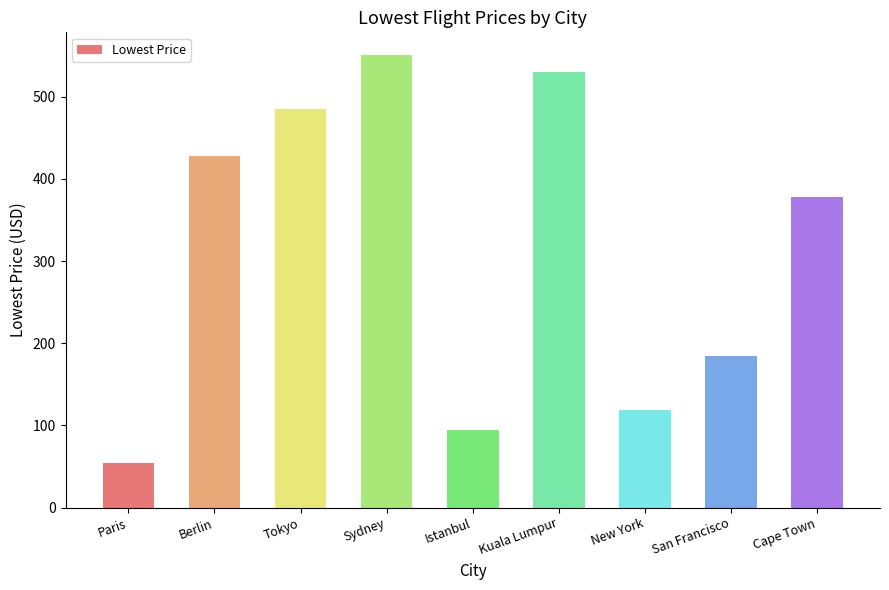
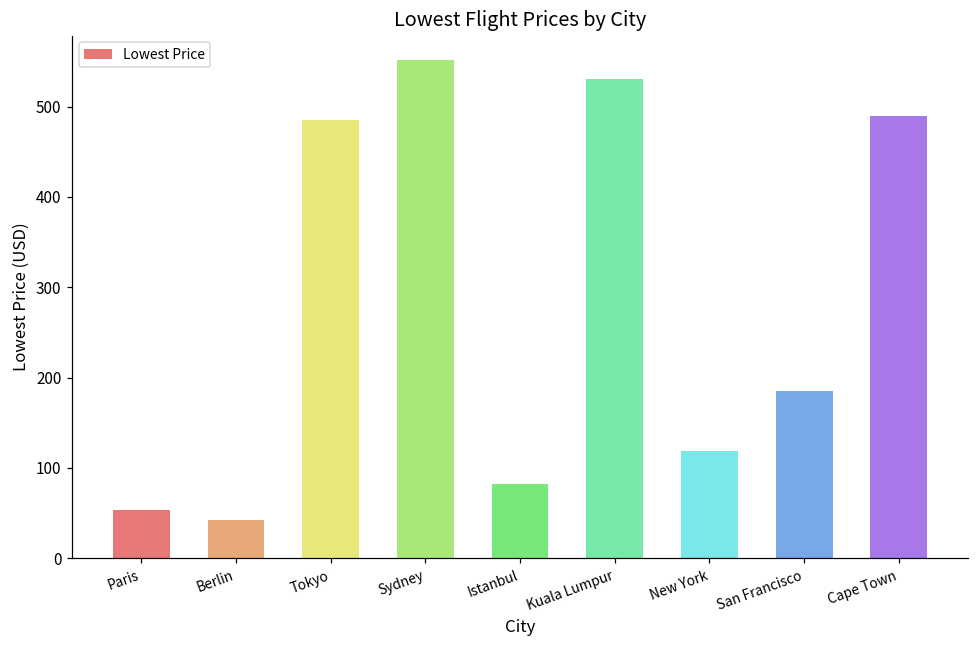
Berlin: 430 -> 40
Istanbul: 100 -> 80
Cape Town: 380 -> 490
